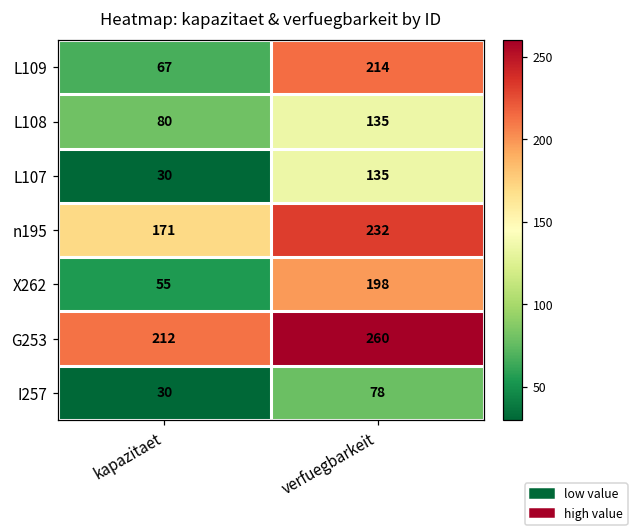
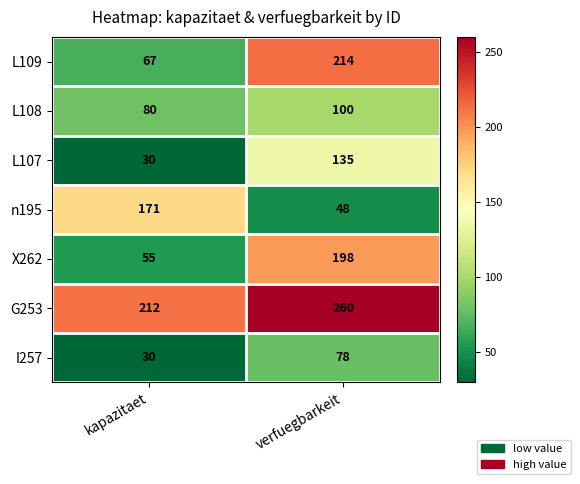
L108, verfuegbarkeit: 135 -> 100
n195, verfuegbarkeit: 232 -> 48
